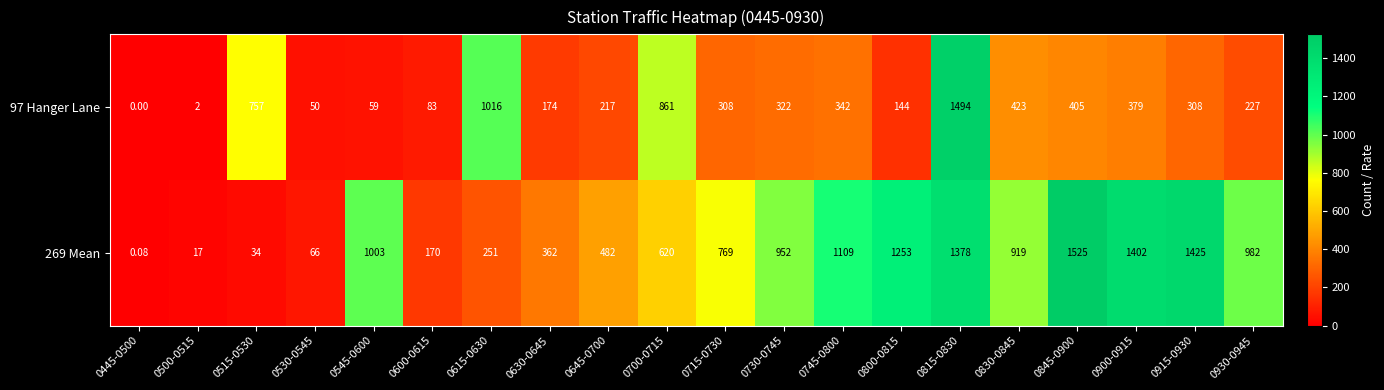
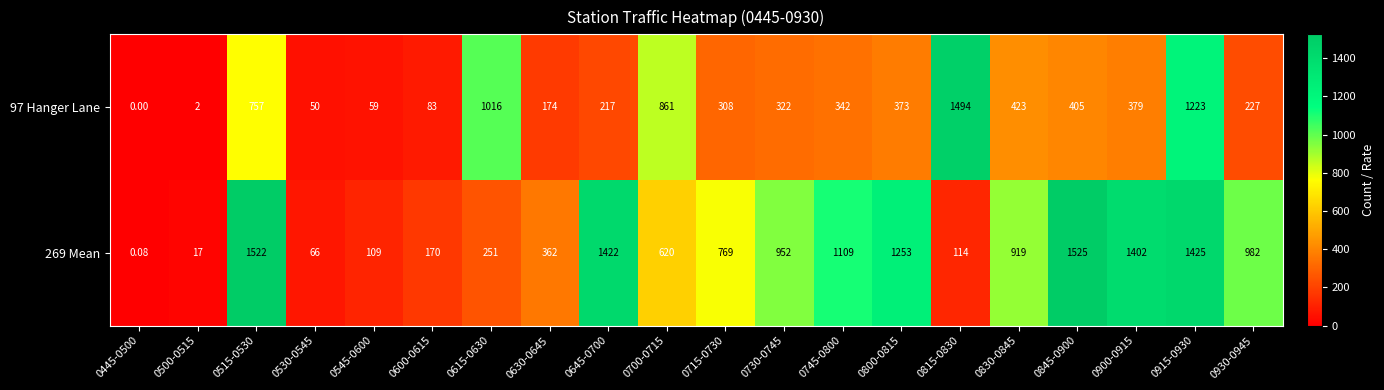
97 Hanger Lane, 0800-0815: 144 -> 373
97 Hanger Lane, 0915-0930: 308 -> 1223
269 Mean, 0515-0530: 34 -> 1522
269 Mean, 0545-0600: 1003 -> 109
269 Mean, 0645-0700: 482 -> 1422
269 Mean, 0815-0830: 1378 -> 114
